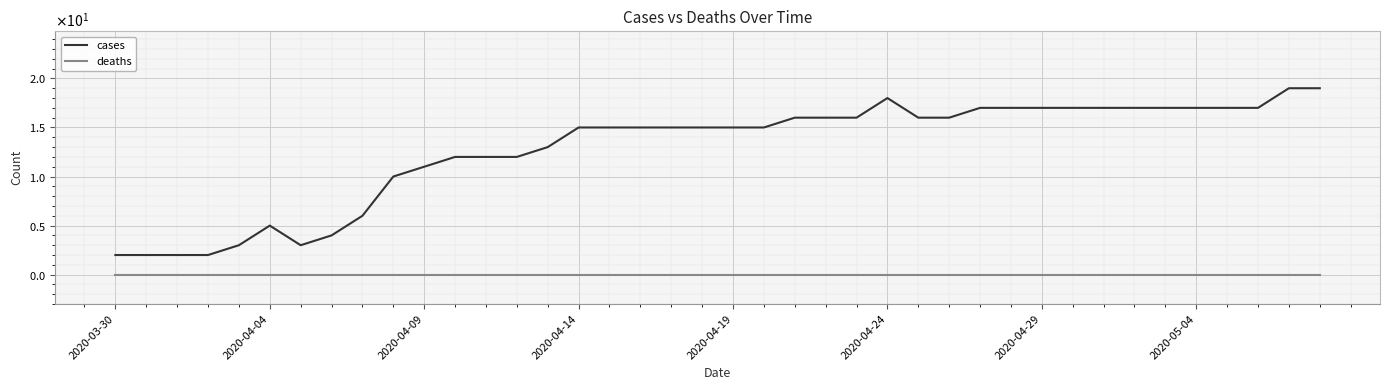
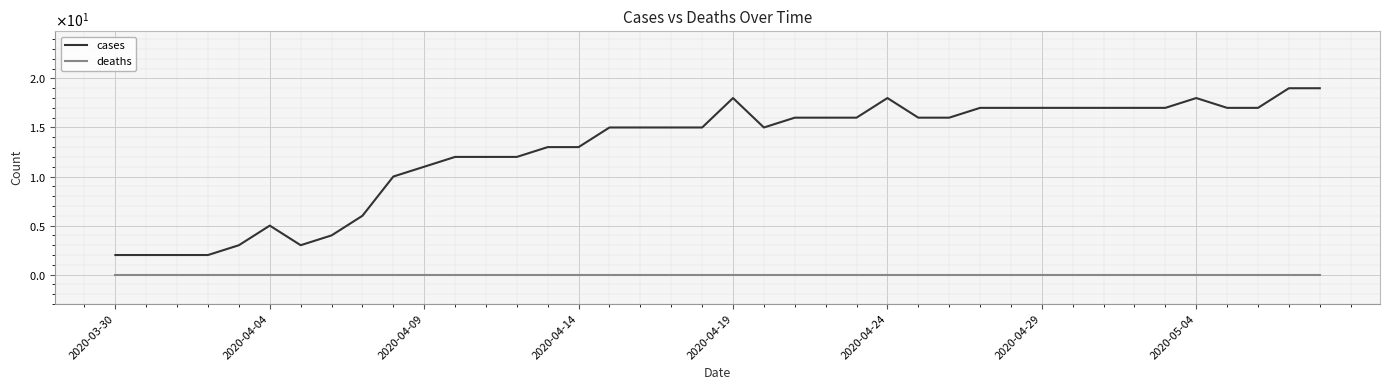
cases, 2020-04-14: 15 -> 13
cases, 2020-04-19: 15 -> 18
cases, 2020-05-04: 17 -> 18
